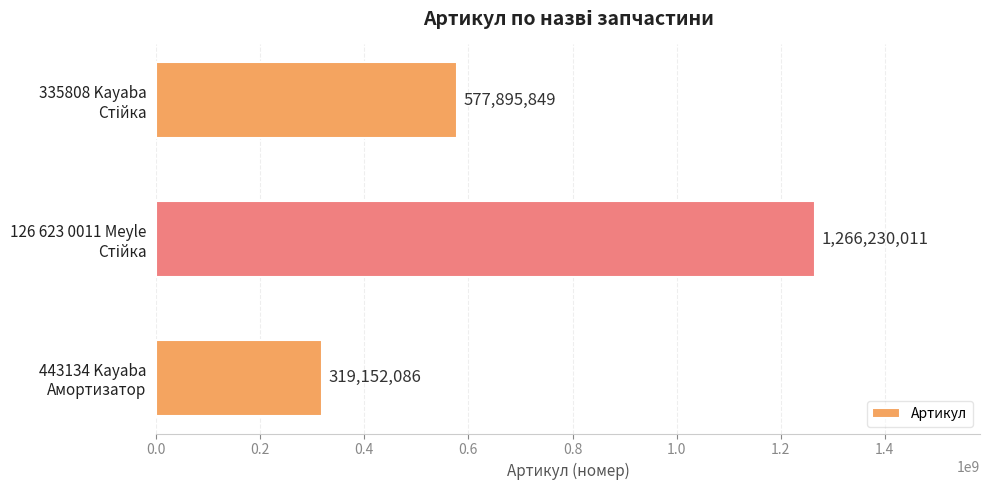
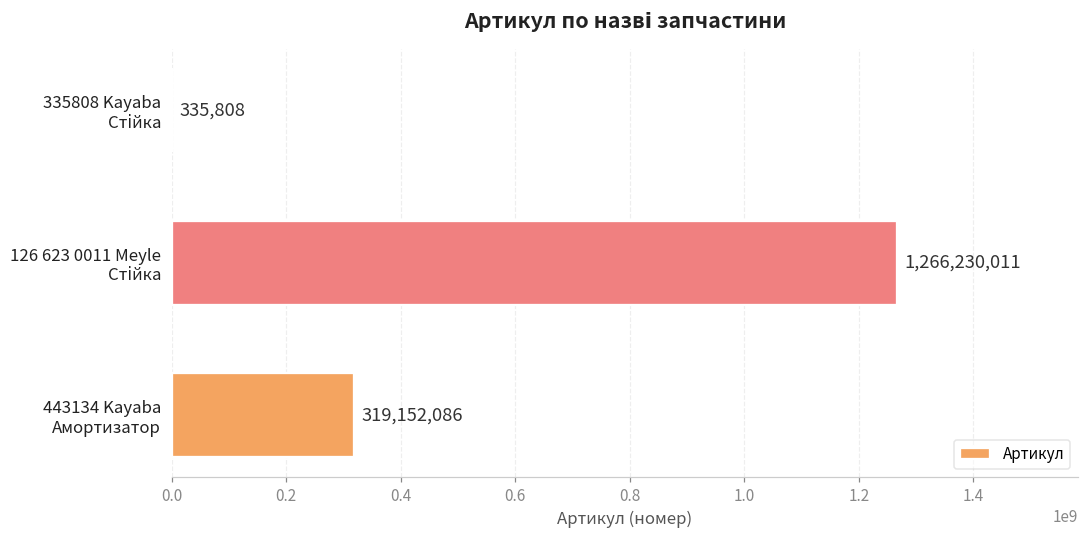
335808 Kayaba Стійка: 577,895,849 -> 335,808
